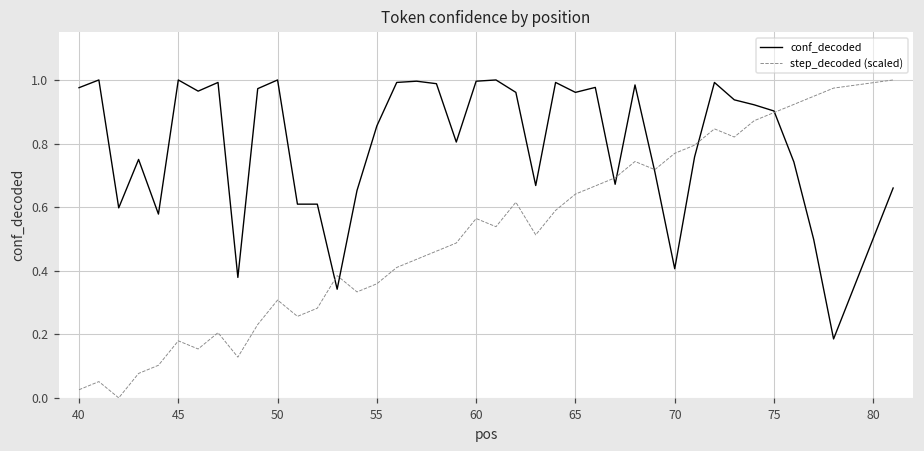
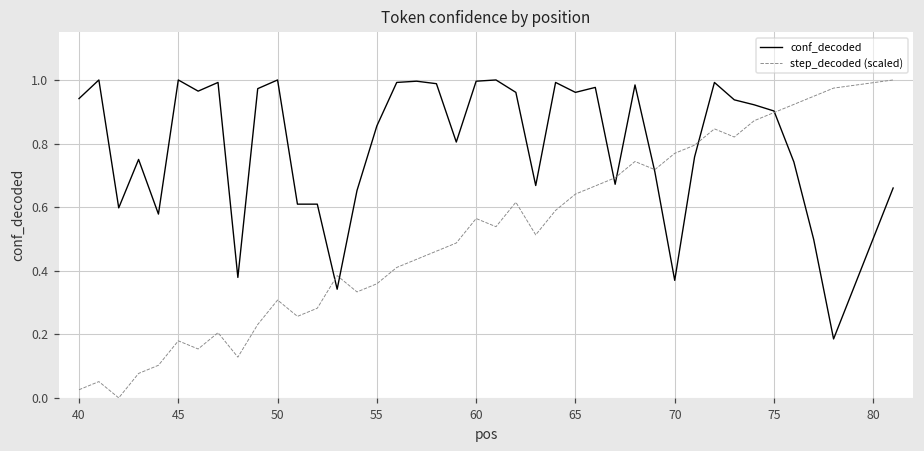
conf_decoded, 40: 0.98 -> 0.94
conf_decoded, 70: 0.41 -> 0.37
